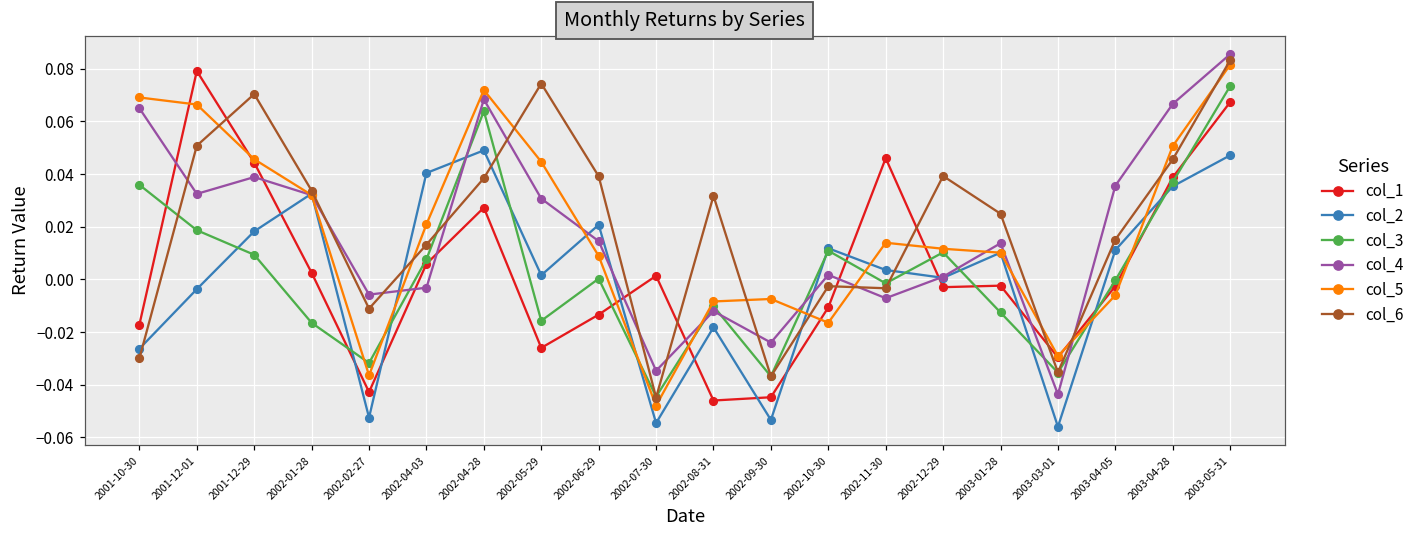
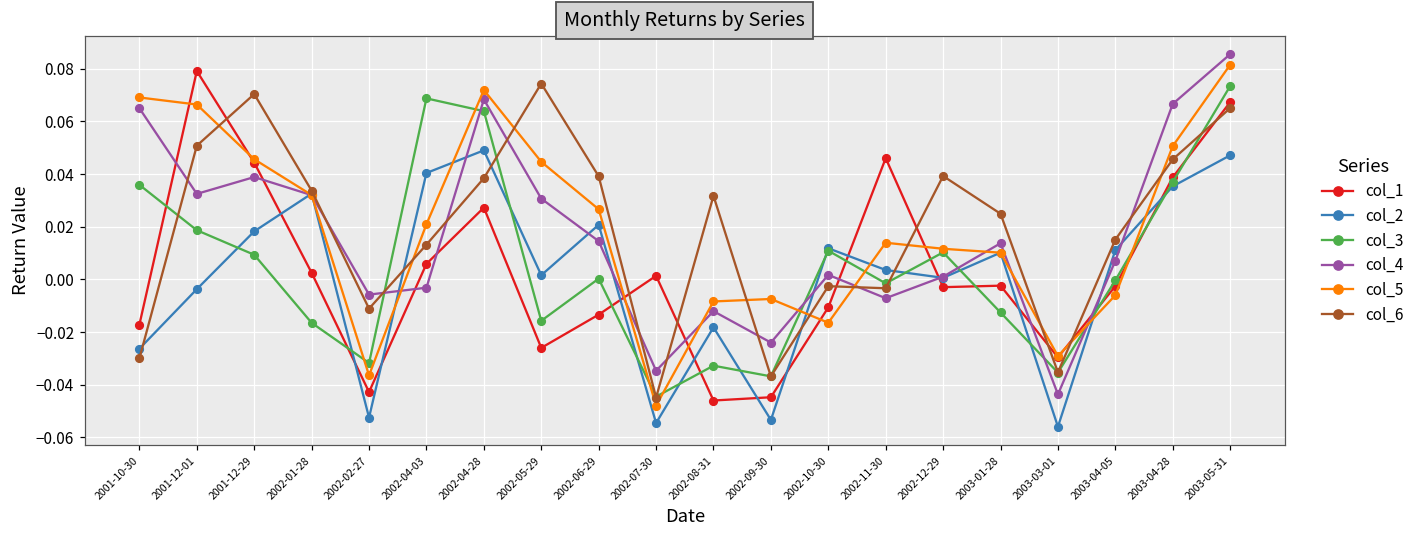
col_3, 2002-04-03: 0.008 -> 0.069
col_5, 2002-06-29: 0.009 -> 0.027
col_3, 2002-08-31: -0.010 -> -0.033
col_4, 2003-04-05: 0.036 -> 0.007
col_6, 2003-05-31: 0.083 -> 0.065
